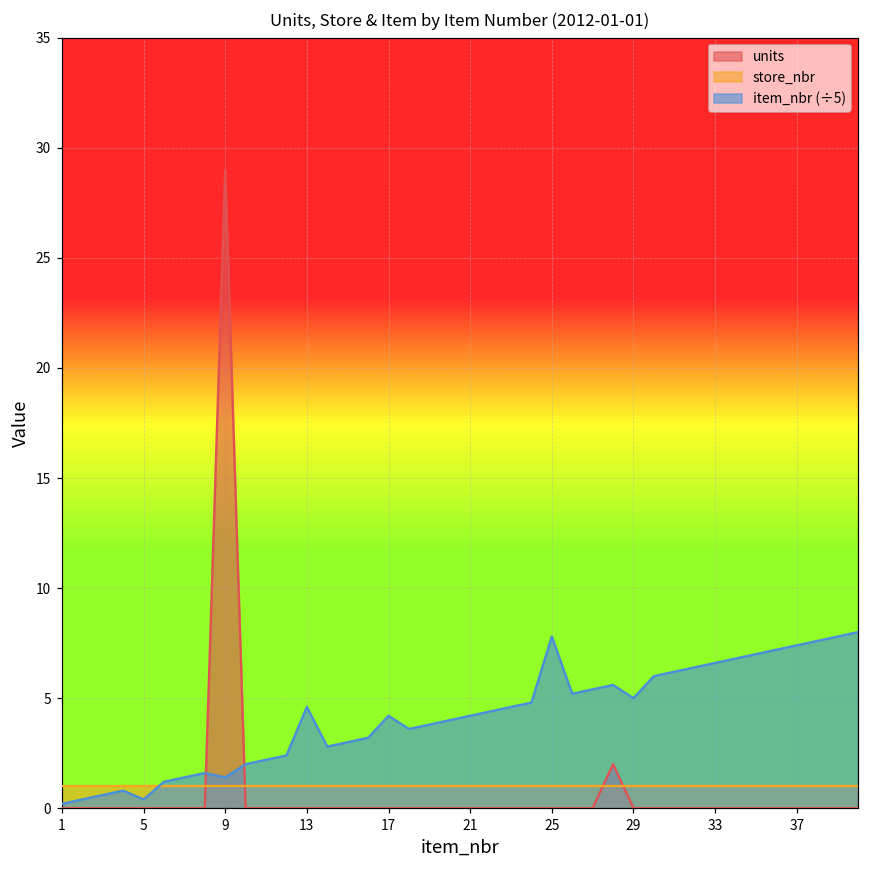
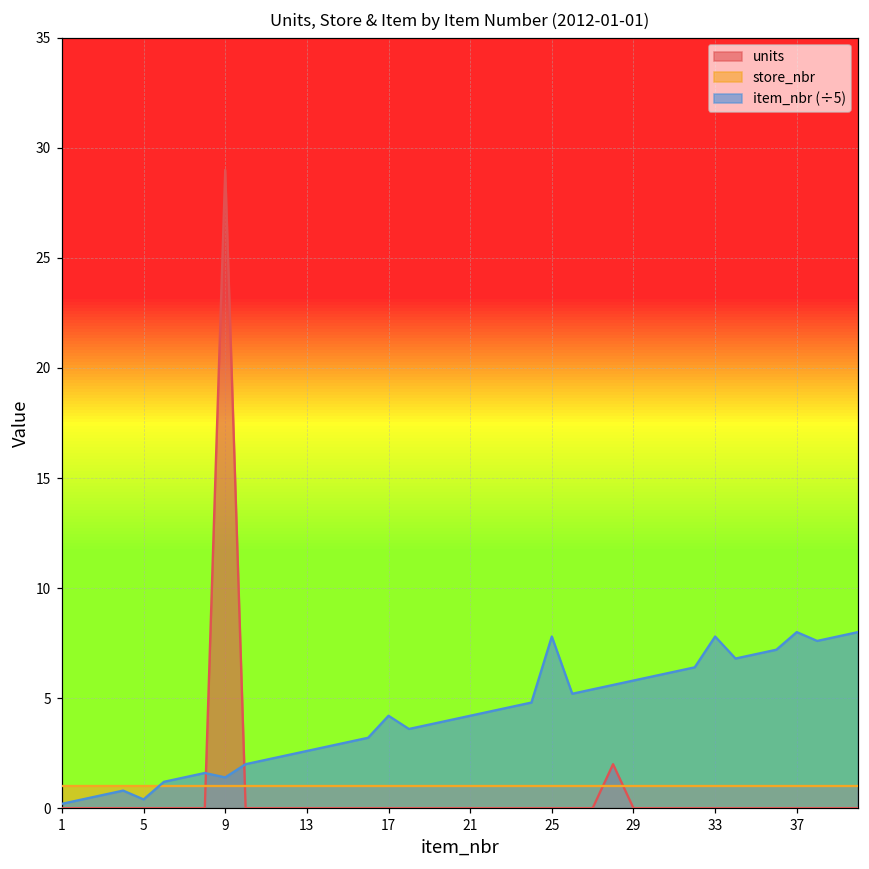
item_nbr (÷5), 13: 4.6 -> 2.6
item_nbr (÷5), 29: 5.0 -> 5.8
item_nbr (÷5), 33: 6.6 -> 7.8
item_nbr (÷5), 37: 7.4 -> 8.0
